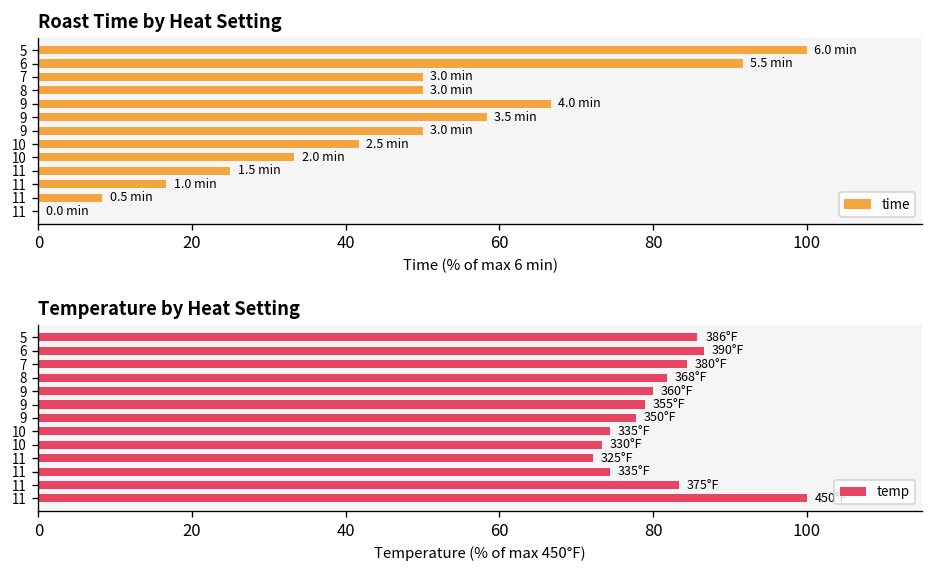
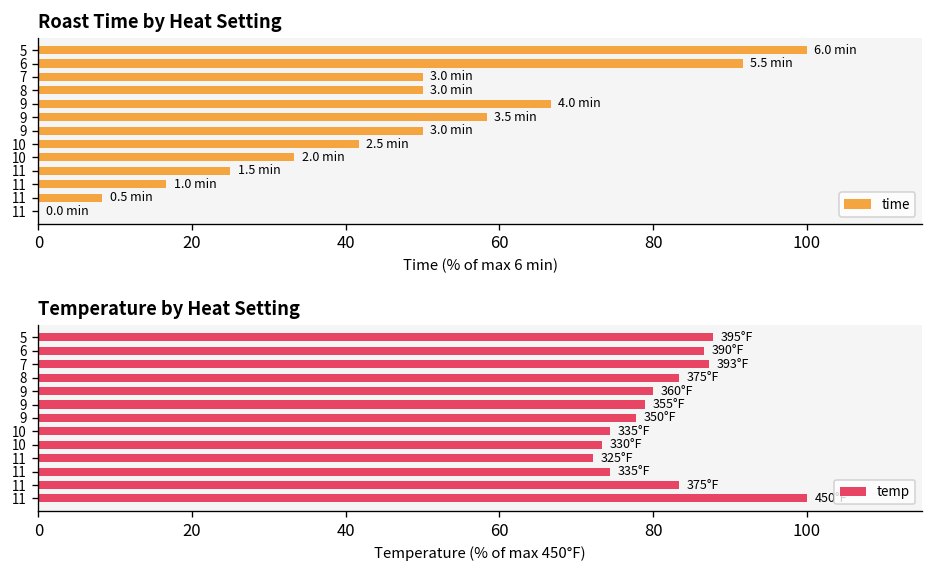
Temperature by Heat Setting, 5: 386°F -> 395°F
Temperature by Heat Setting, 7: 380°F -> 393°F
Temperature by Heat Setting, 8: 368°F -> 375°F
